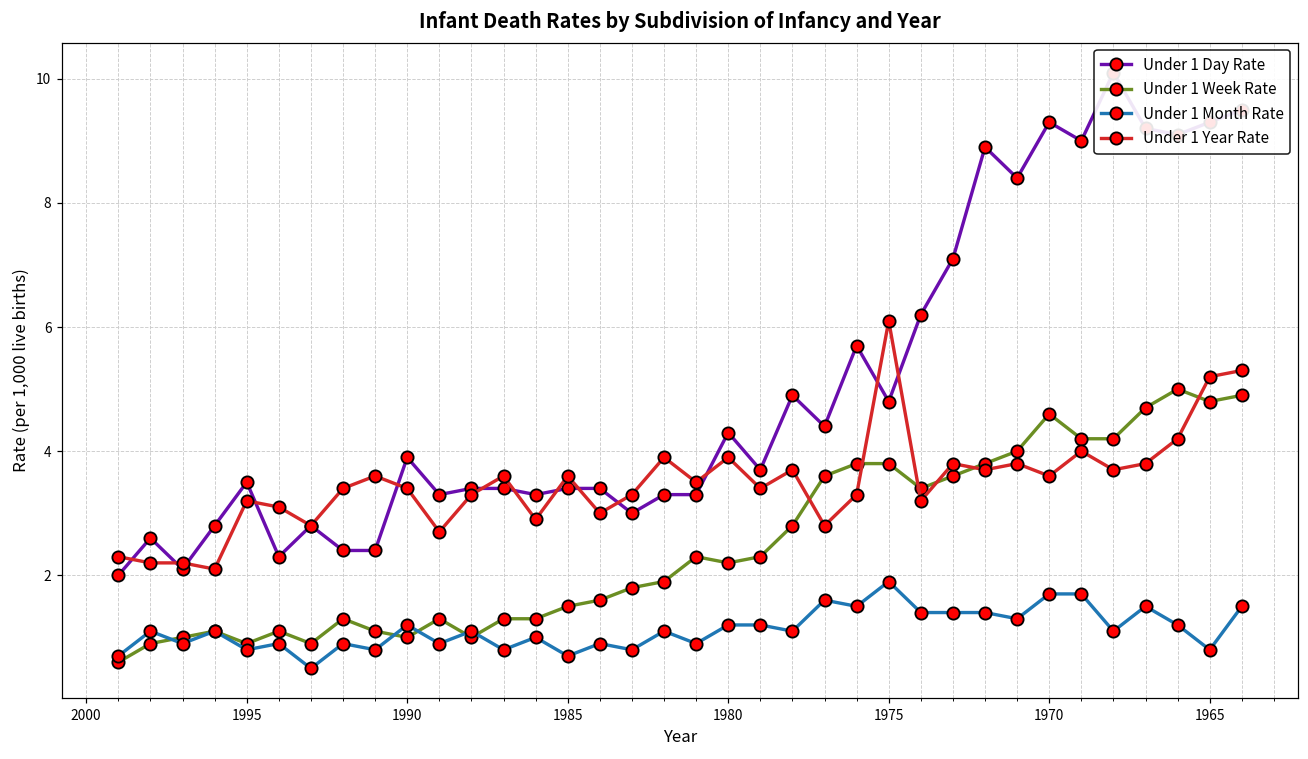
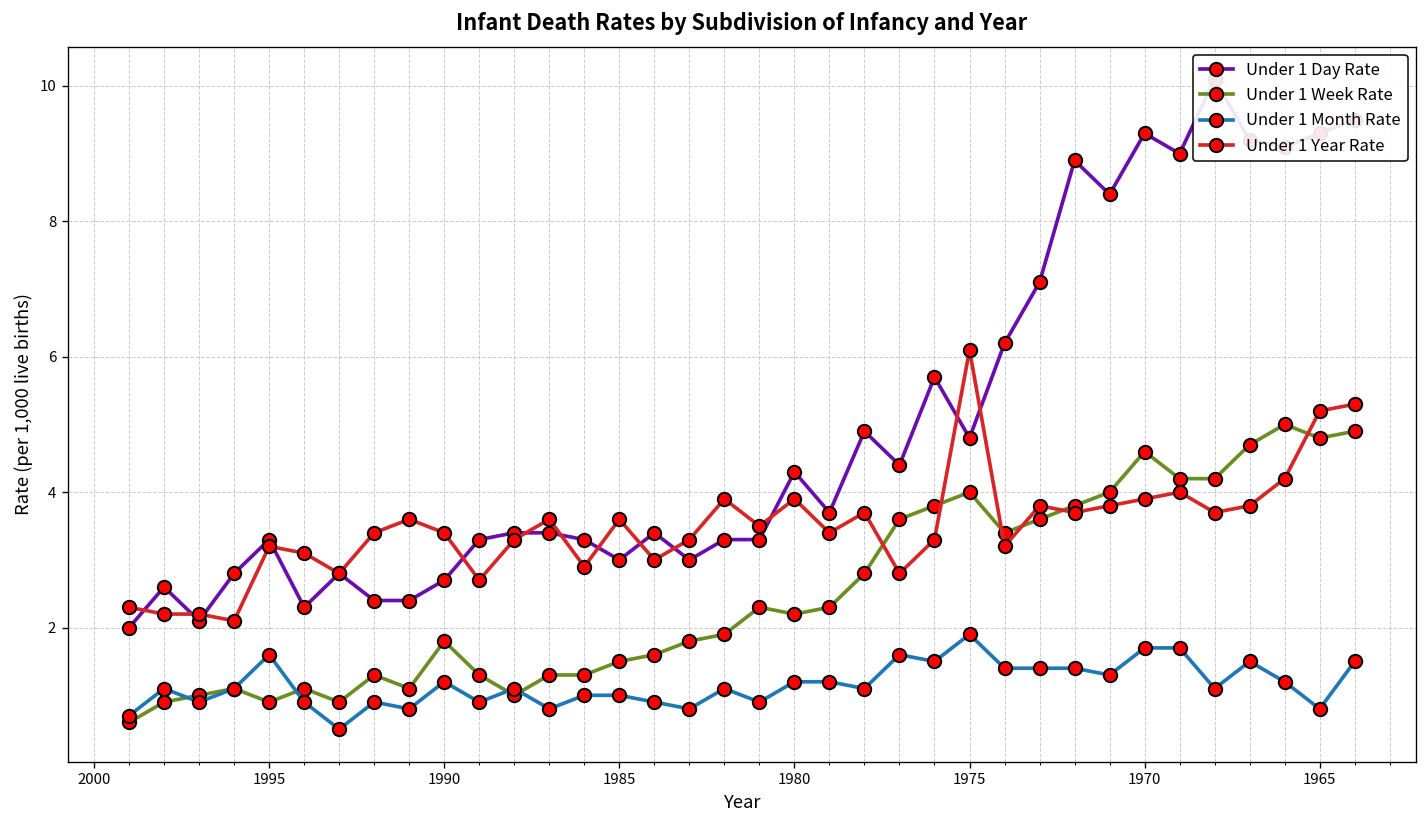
Under 1 Day Rate, 1995: 3.5 -> 3.3
Under 1 Month Rate, 1995: 0.8 -> 1.6
Under 1 Day Rate, 1990: 3.9 -> 2.7
Under 1 Week Rate, 1990: 1.0 -> 1.8
Under 1 Day Rate, 1985: 3.4 -> 3.0
Under 1 Month Rate, 1985: 0.7 -> 1.0
Under 1 Week Rate, 1975: 3.8 -> 4.0
Under 1 Year Rate, 1970: 3.6 -> 3.9
